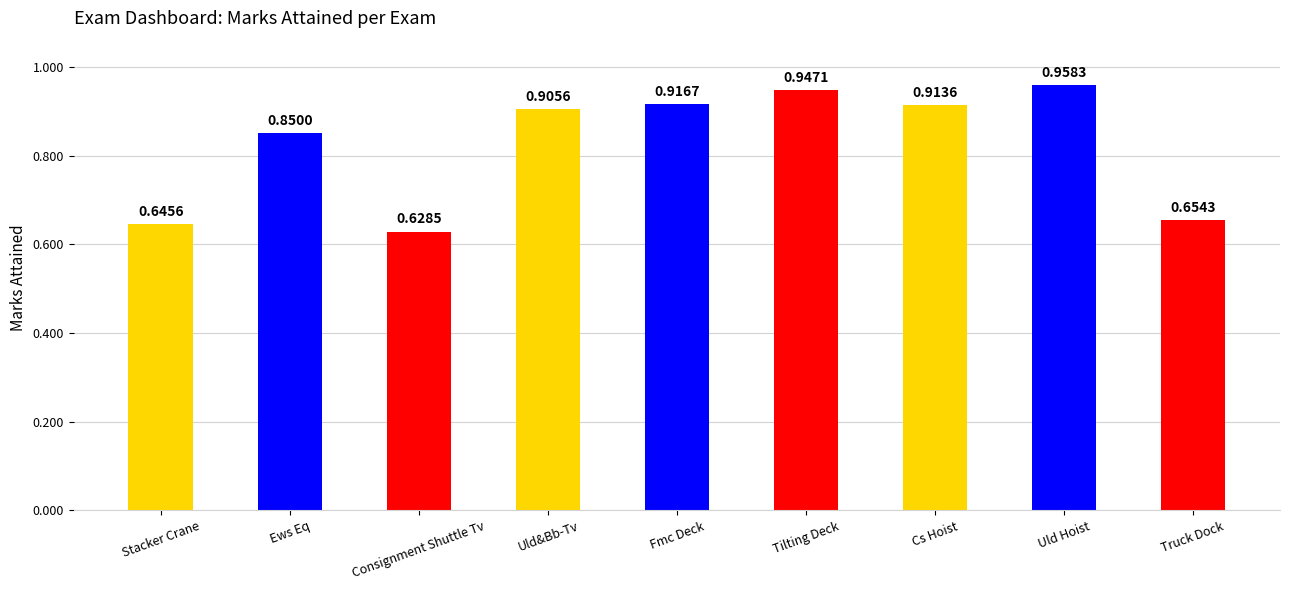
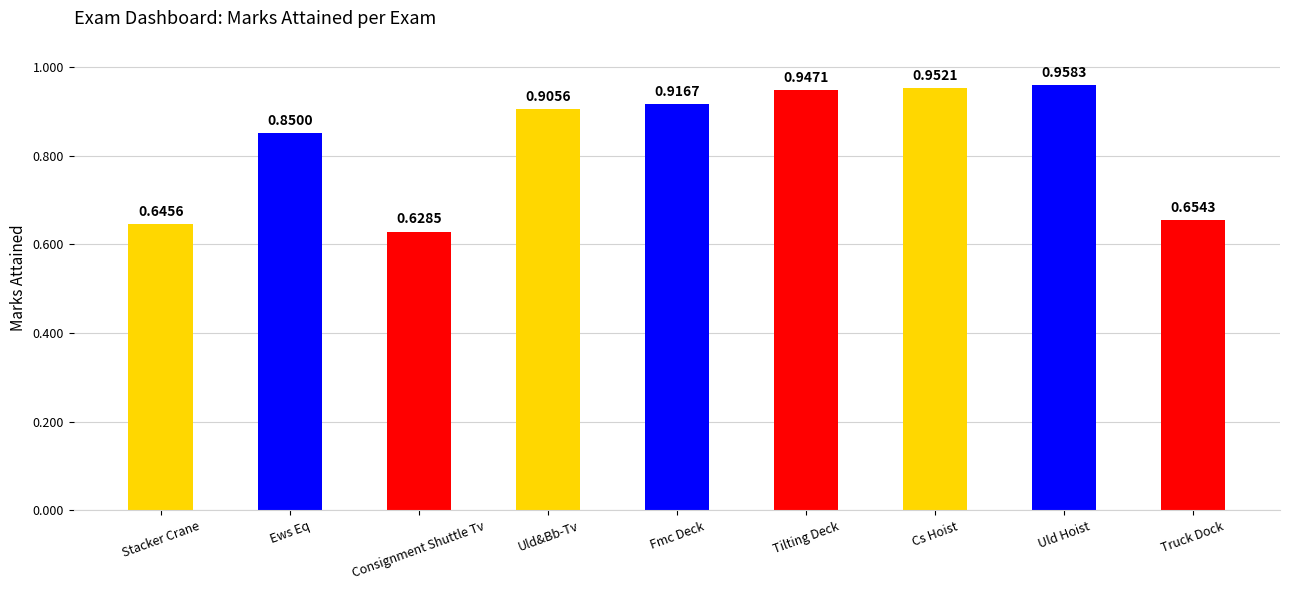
Cs Hoist: 0.9136 -> 0.9521
